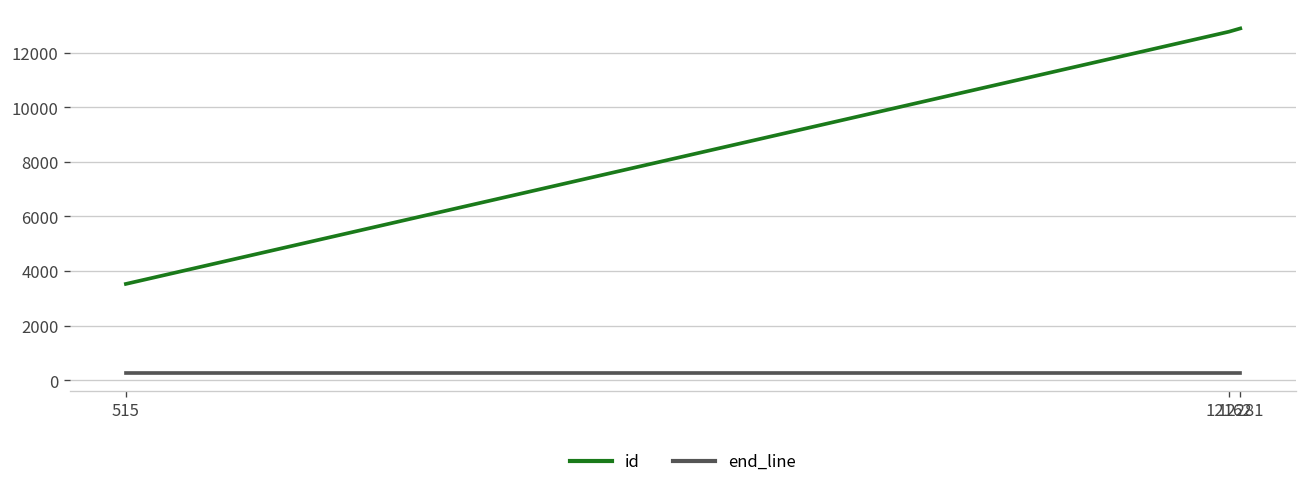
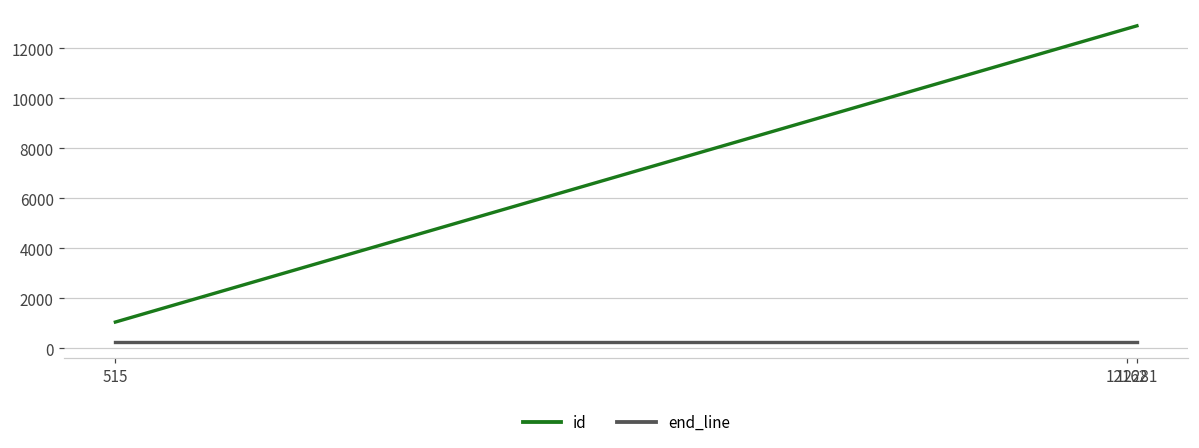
id, 515: 3500 -> 1000
